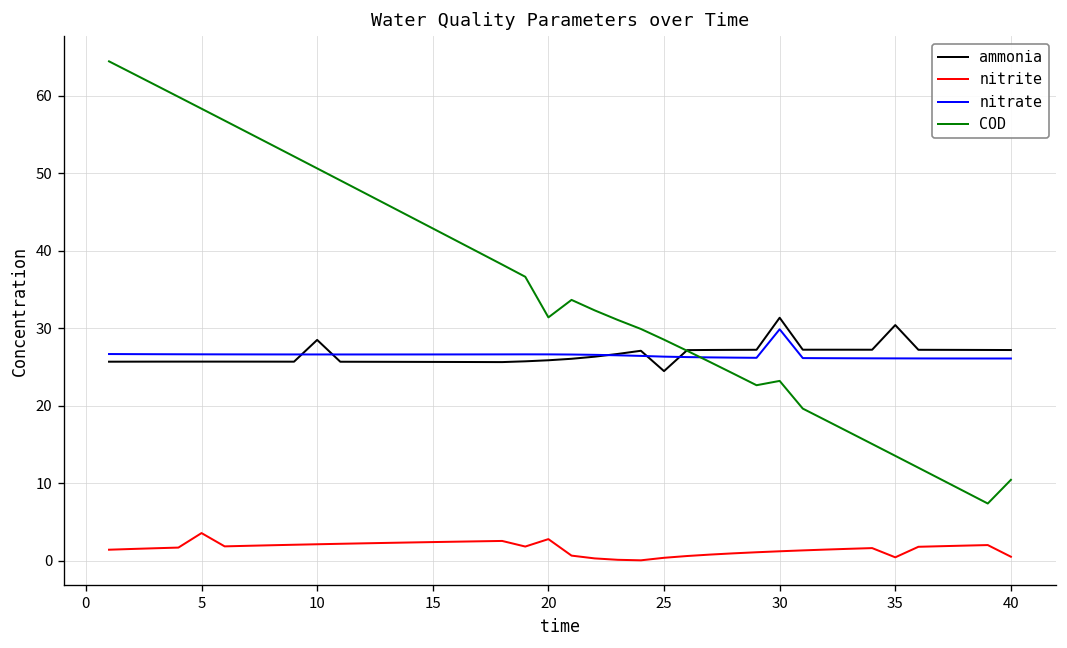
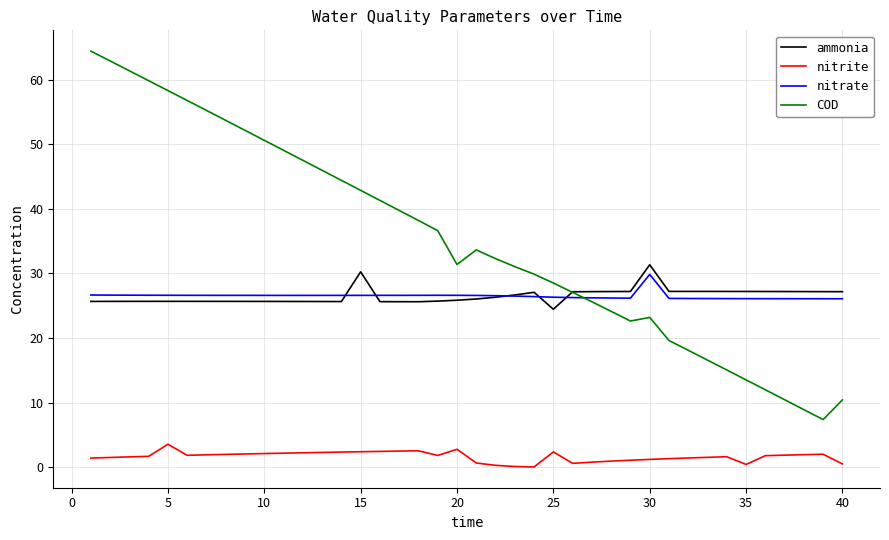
ammonia, 10: 28 -> 26
ammonia, 15: 26 -> 30
nitrite, 25: 0 -> 2
ammonia, 35: 30 -> 27
